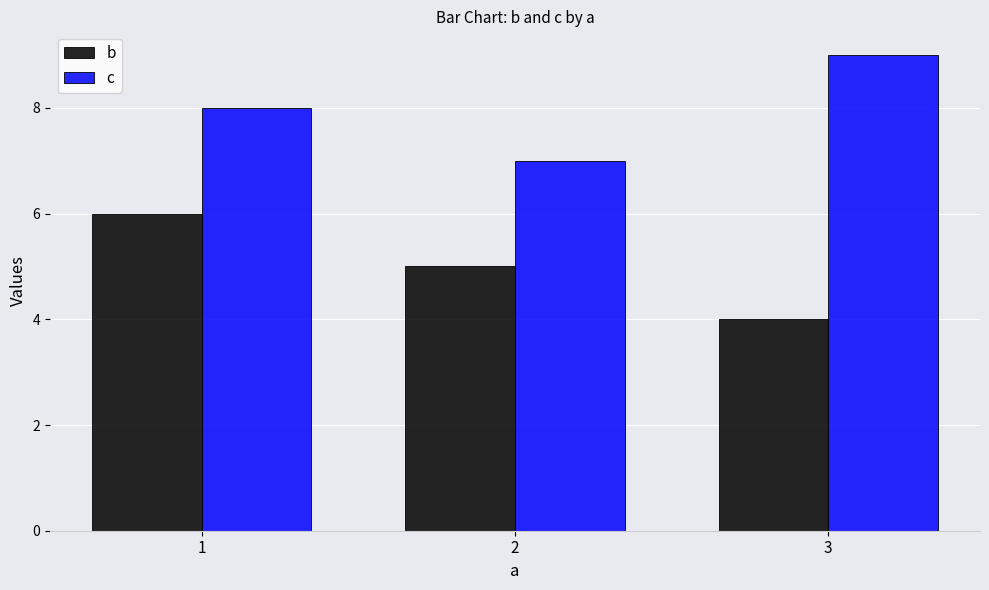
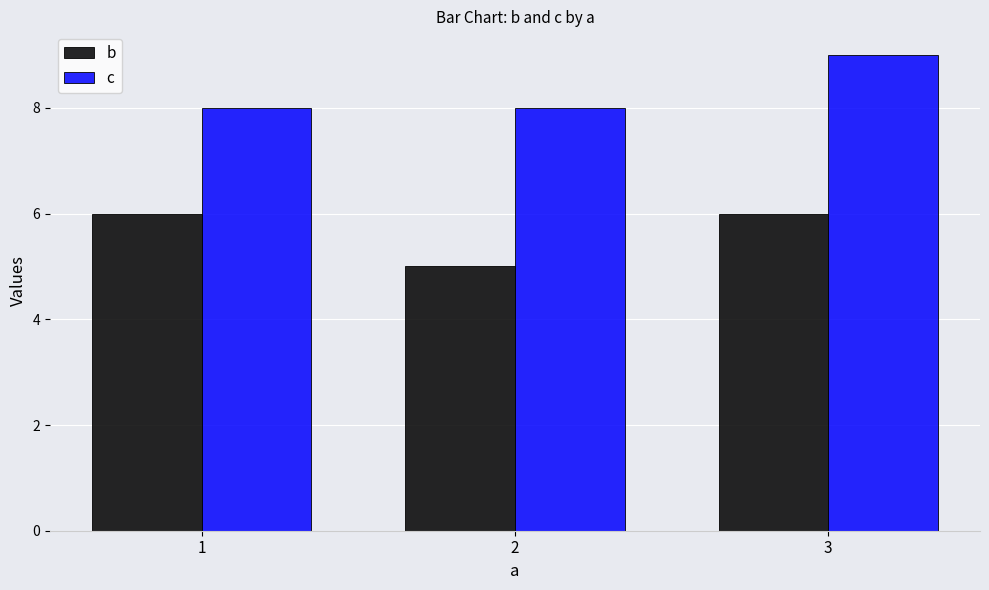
c, 2: 7 -> 8
b, 3: 4 -> 6
